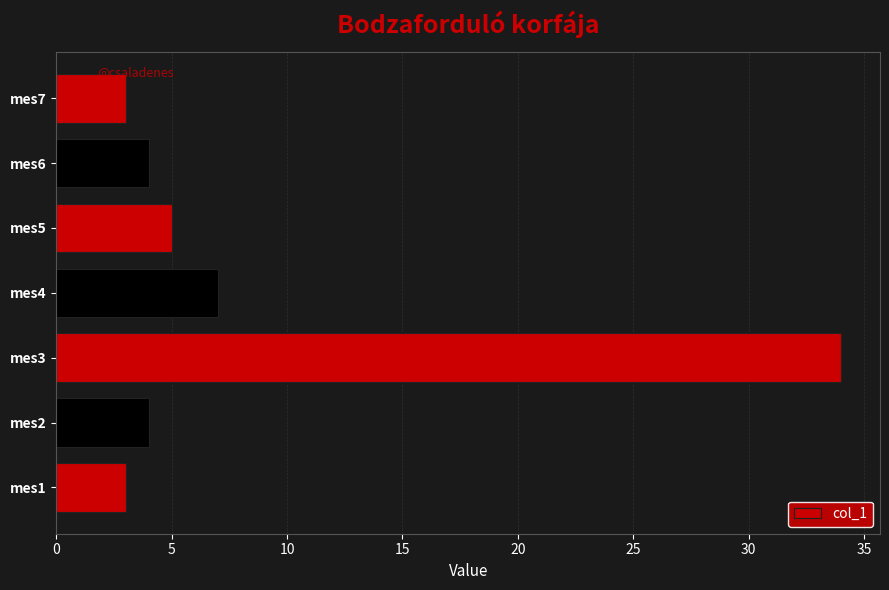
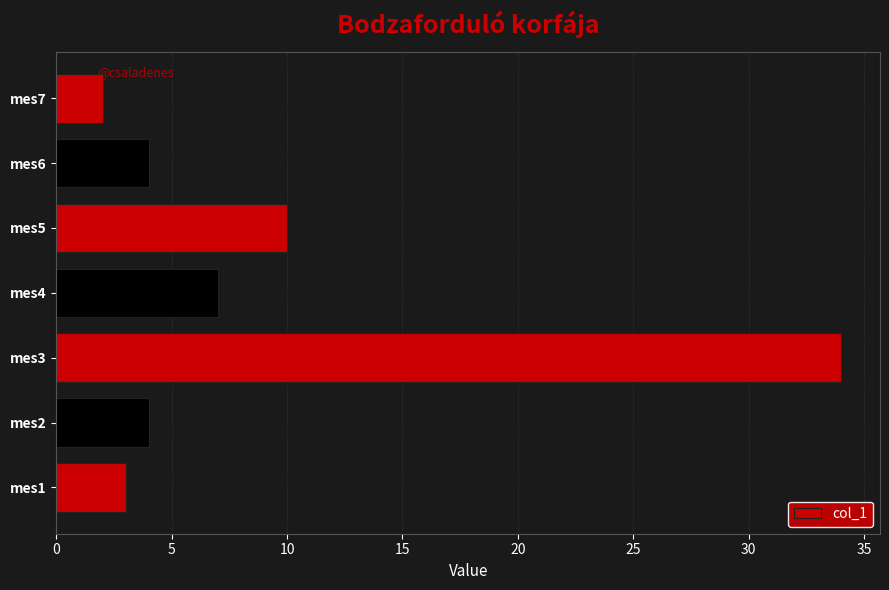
mes7: 3 -> 2
mes5: 5 -> 10
